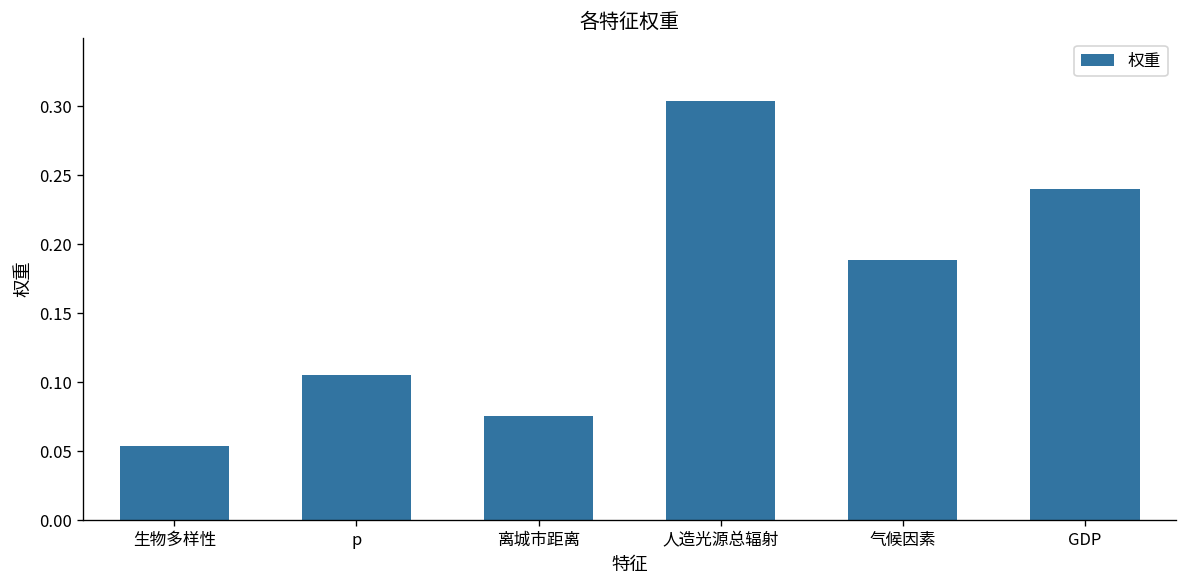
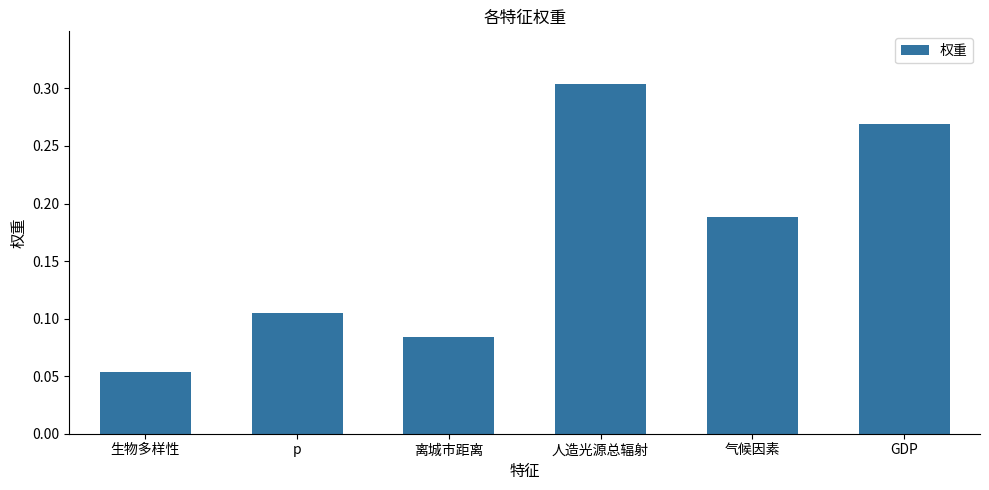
离城市距离: 0.076 -> 0.084
GDP: 0.240 -> 0.269
